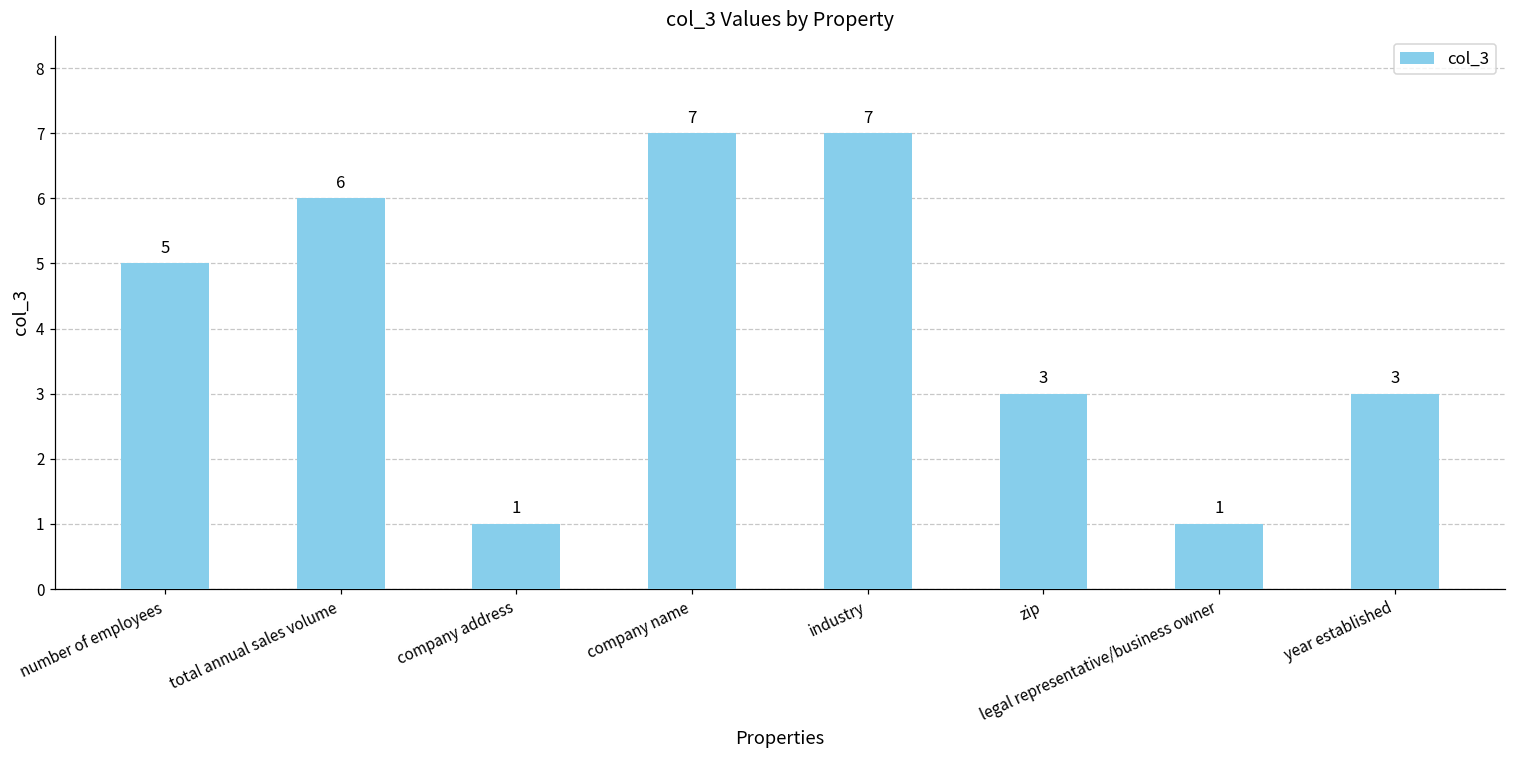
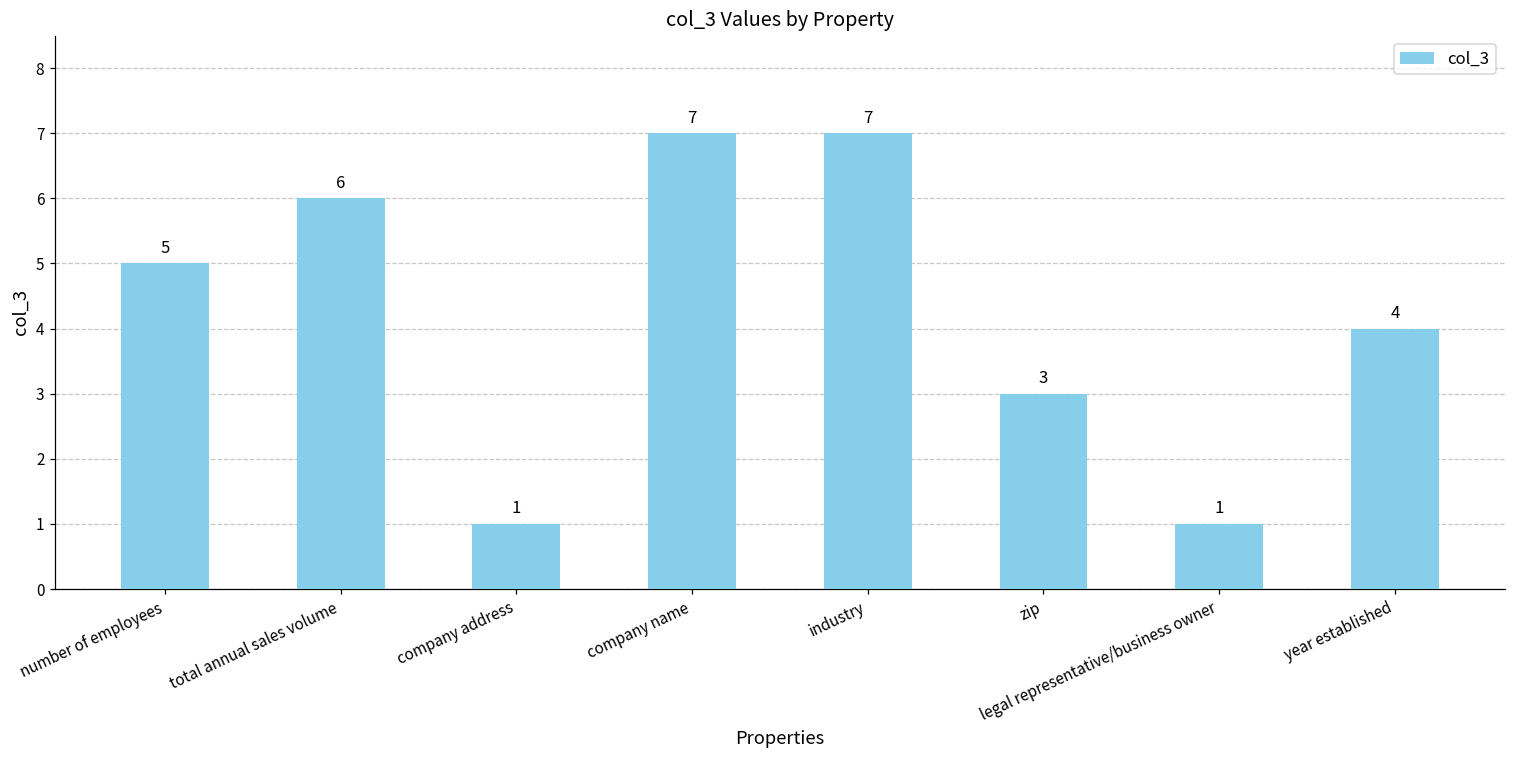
year established: 3 -> 4
